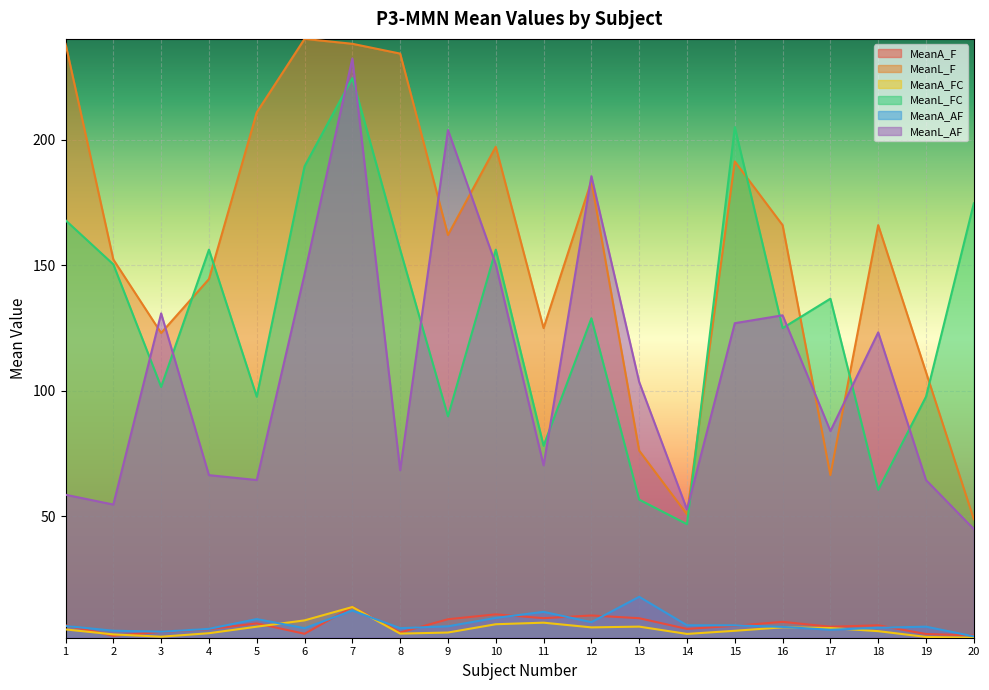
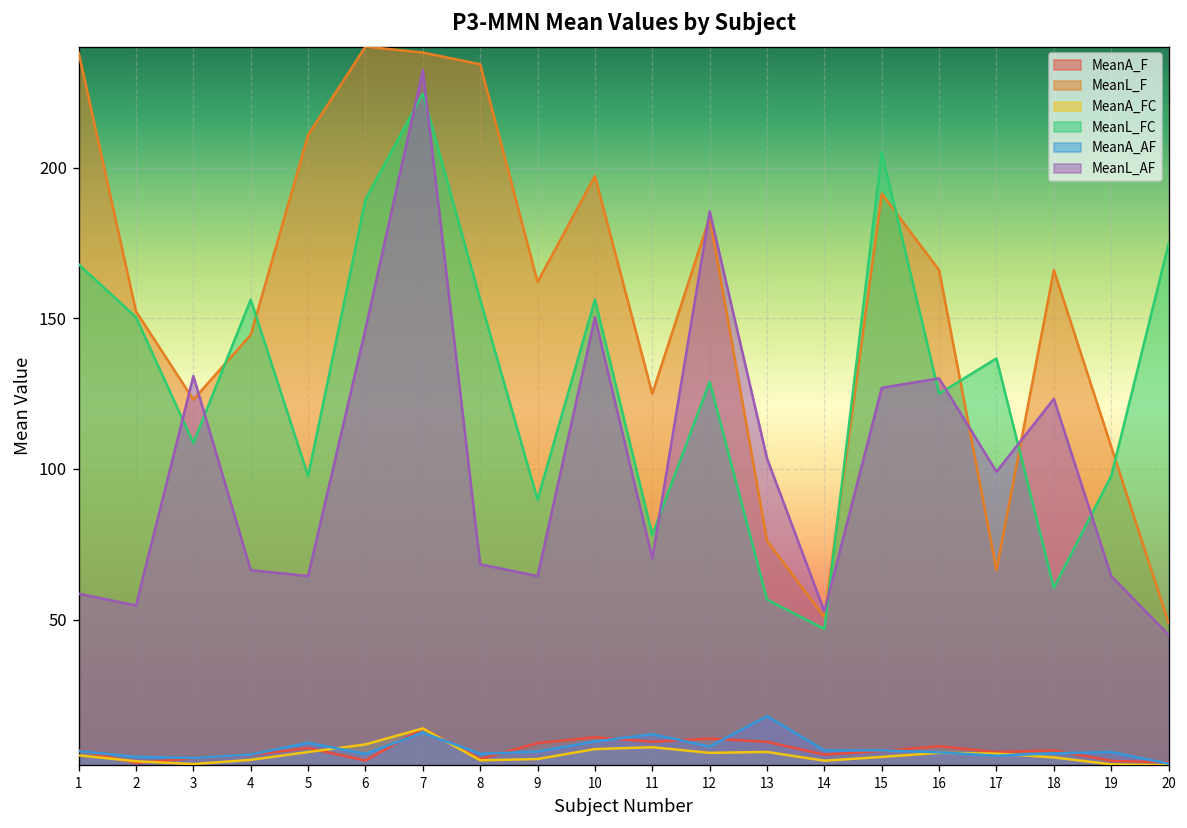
MeanL_FC, 3: 102 -> 109
MeanL_AF, 9: 204 -> 64
MeanL_AF, 17: 84 -> 99
